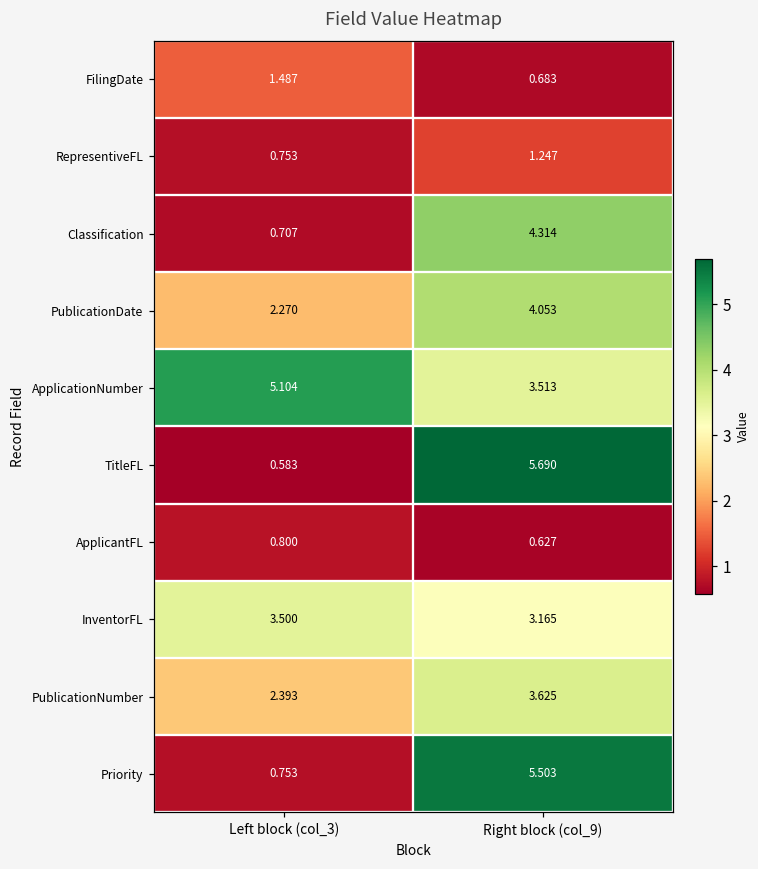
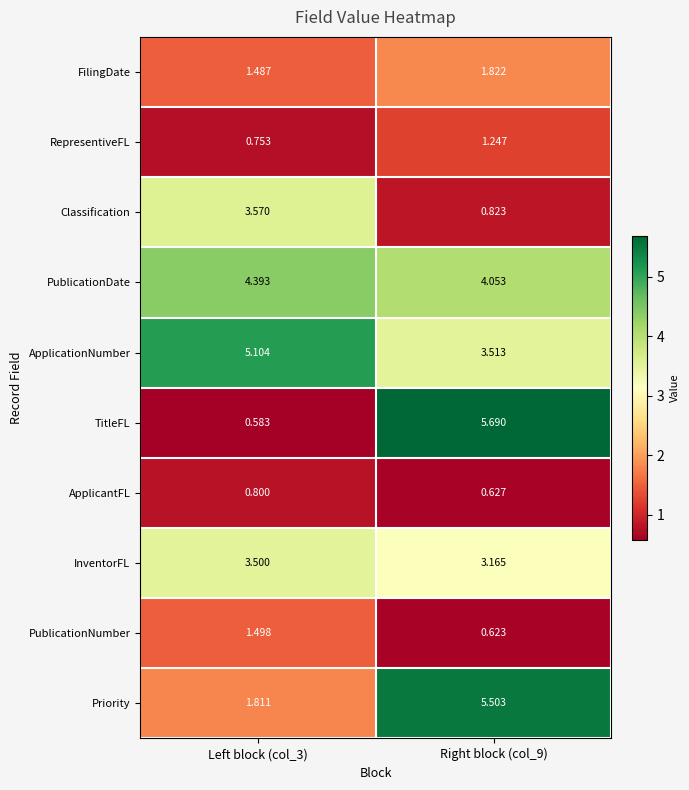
FilingDate, Right block (col_9): 0.683 -> 1.822
Classification, Left block (col_3): 0.707 -> 3.570
Classification, Right block (col_9): 4.314 -> 0.823
PublicationDate, Left block (col_3): 2.270 -> 4.393
PublicationNumber, Left block (col_3): 2.393 -> 1.498
PublicationNumber, Right block (col_9): 3.625 -> 0.623
Priority, Left block (col_3): 0.753 -> 1.811
